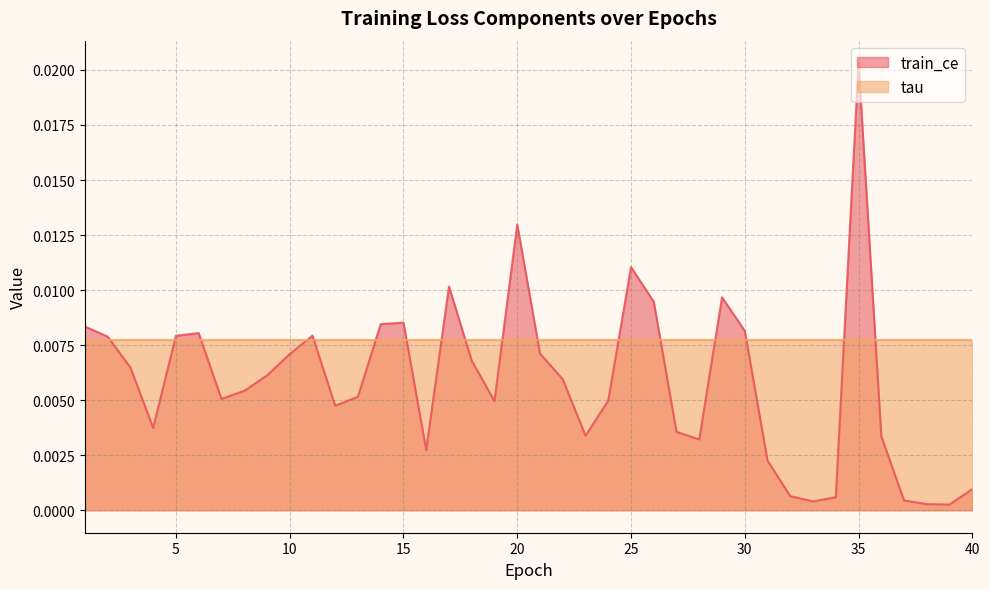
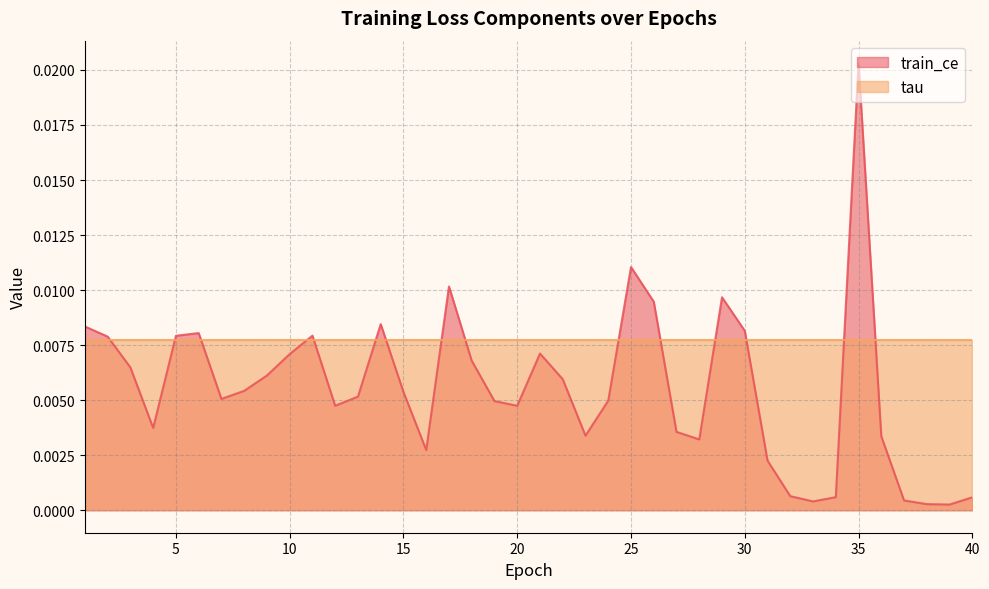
train_ce, 15: 0.0085 -> 0.0054
train_ce, 20: 0.0130 -> 0.0047
train_ce, 40: 0.0010 -> 0.0006
